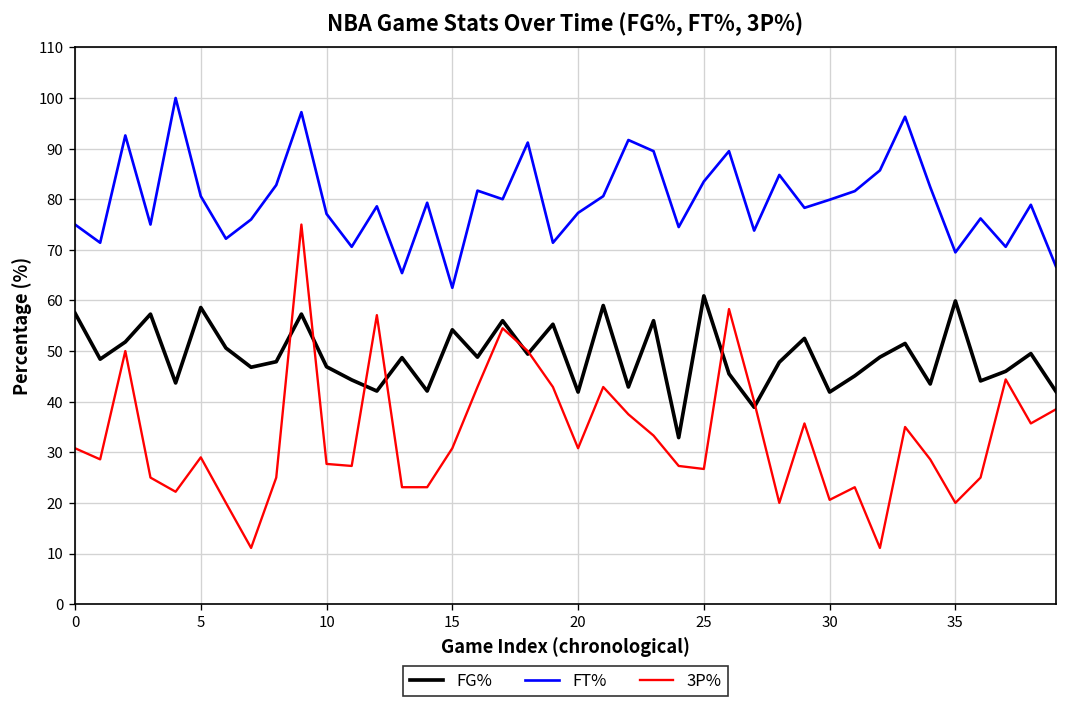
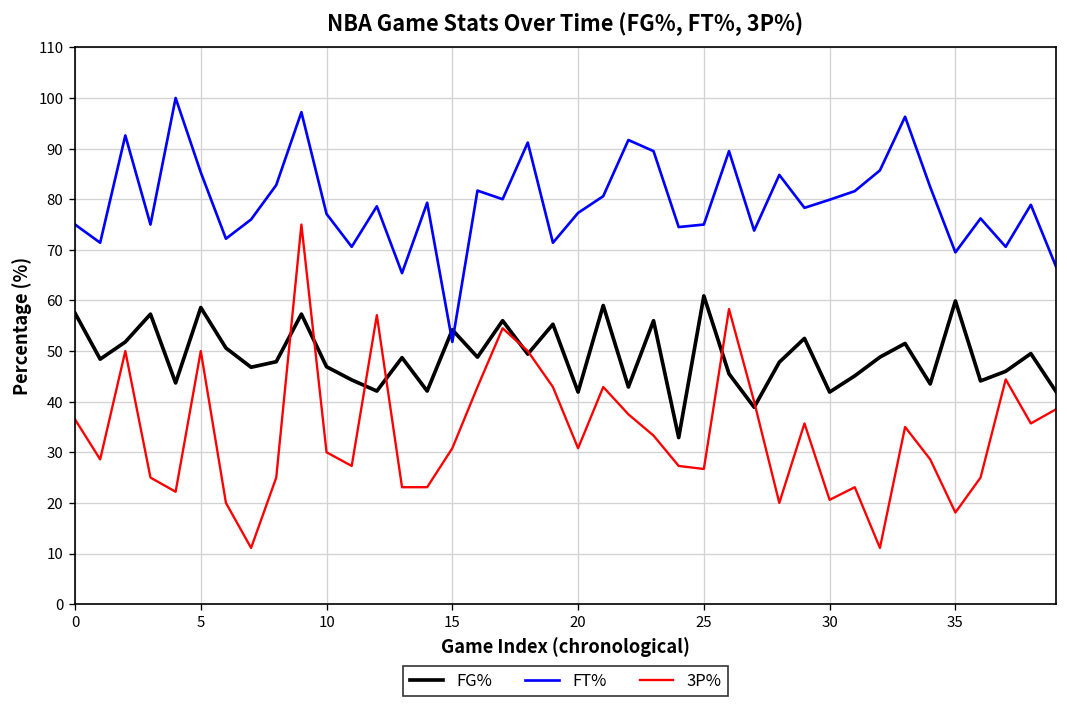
3P%, 0: 31 -> 37
FT%, 5: 81 -> 85
3P%, 5: 29 -> 50
3P%, 10: 28 -> 30
FT%, 15: 63 -> 52
FT%, 25: 84 -> 75
3P%, 35: 20 -> 18
